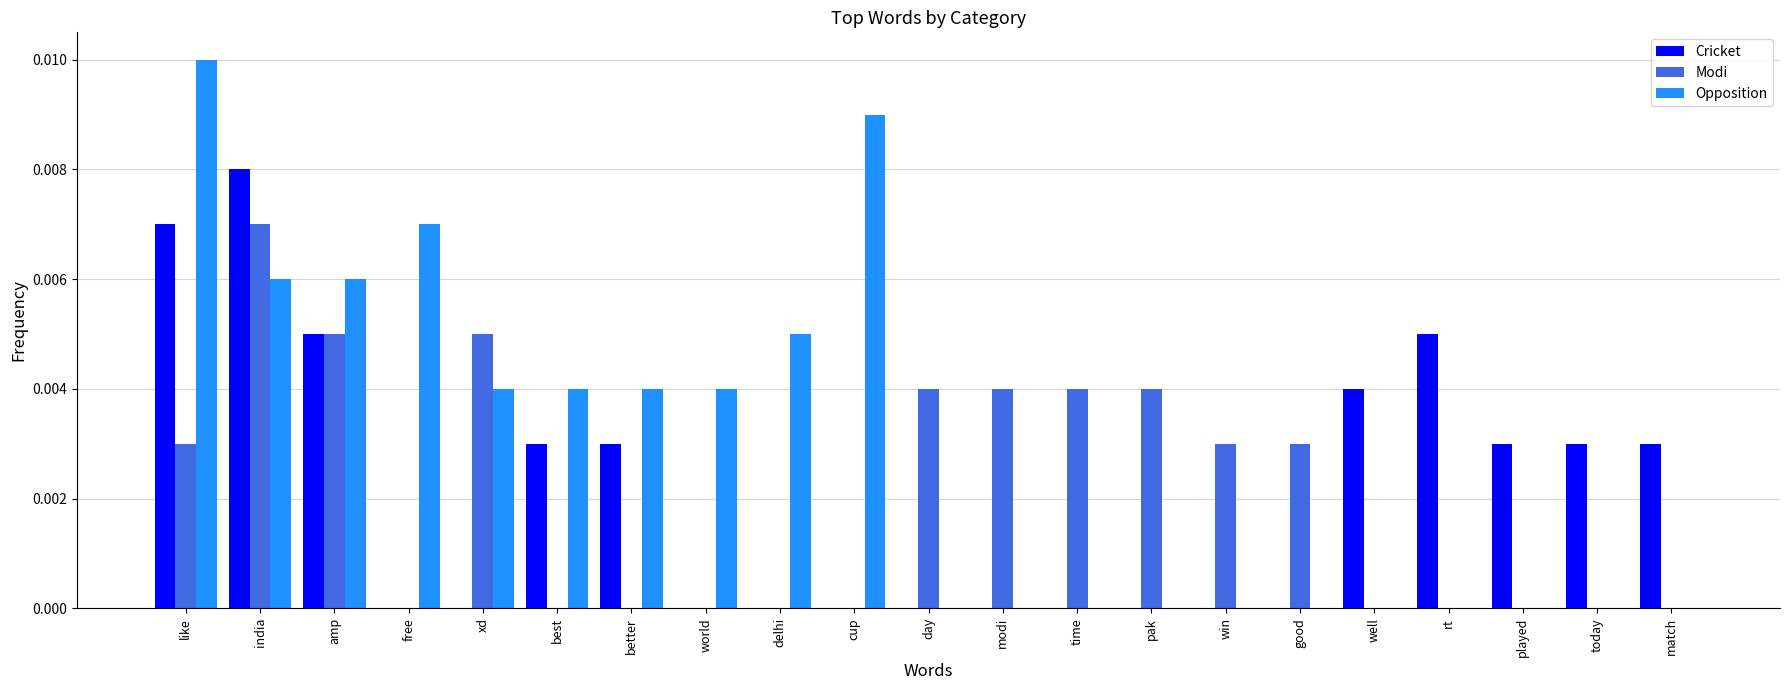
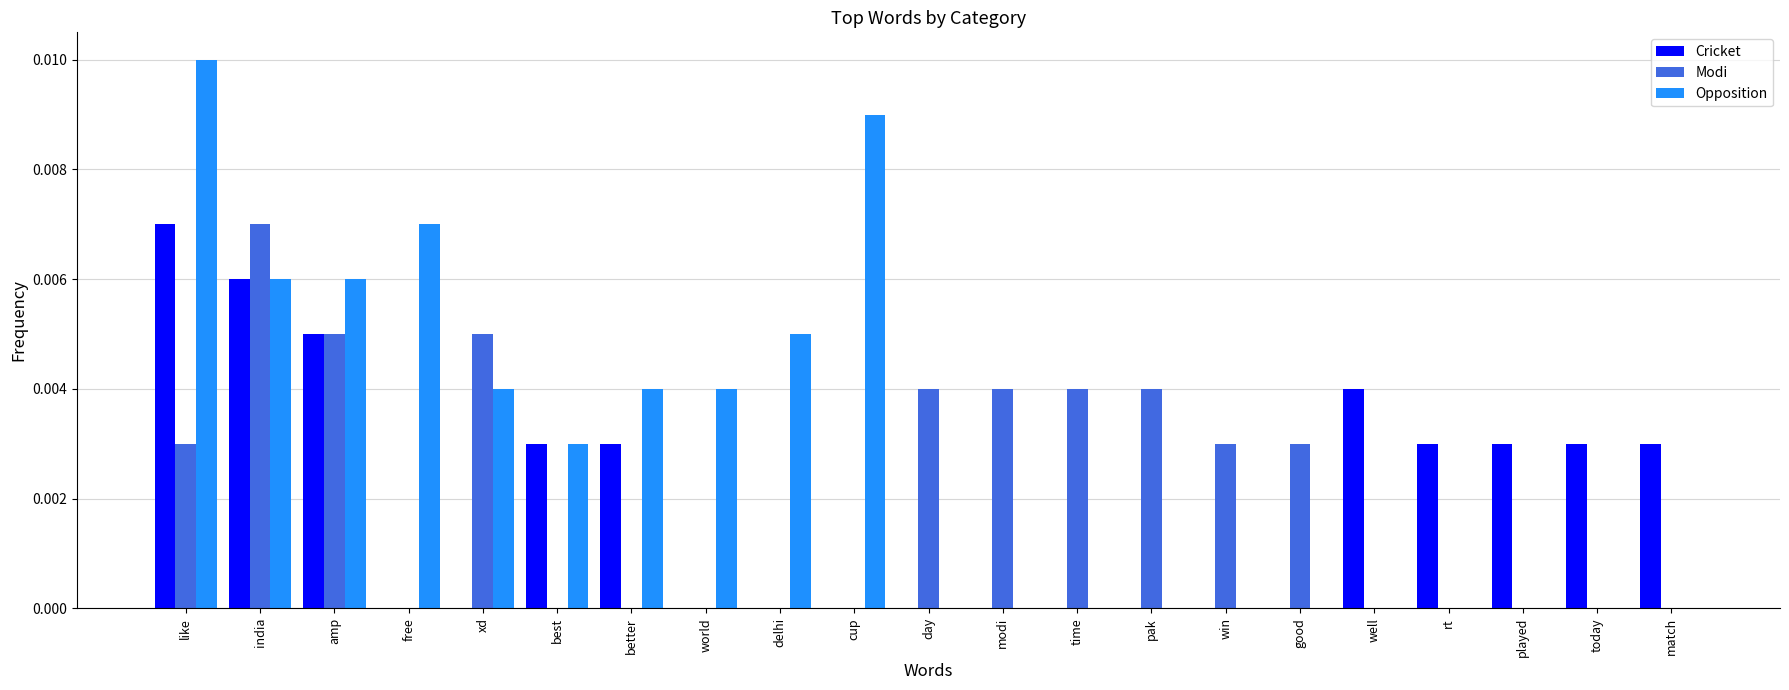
Cricket, india: 0.008 -> 0.006
Opposition, best: 0.004 -> 0.003
Cricket, rt: 0.005 -> 0.003
